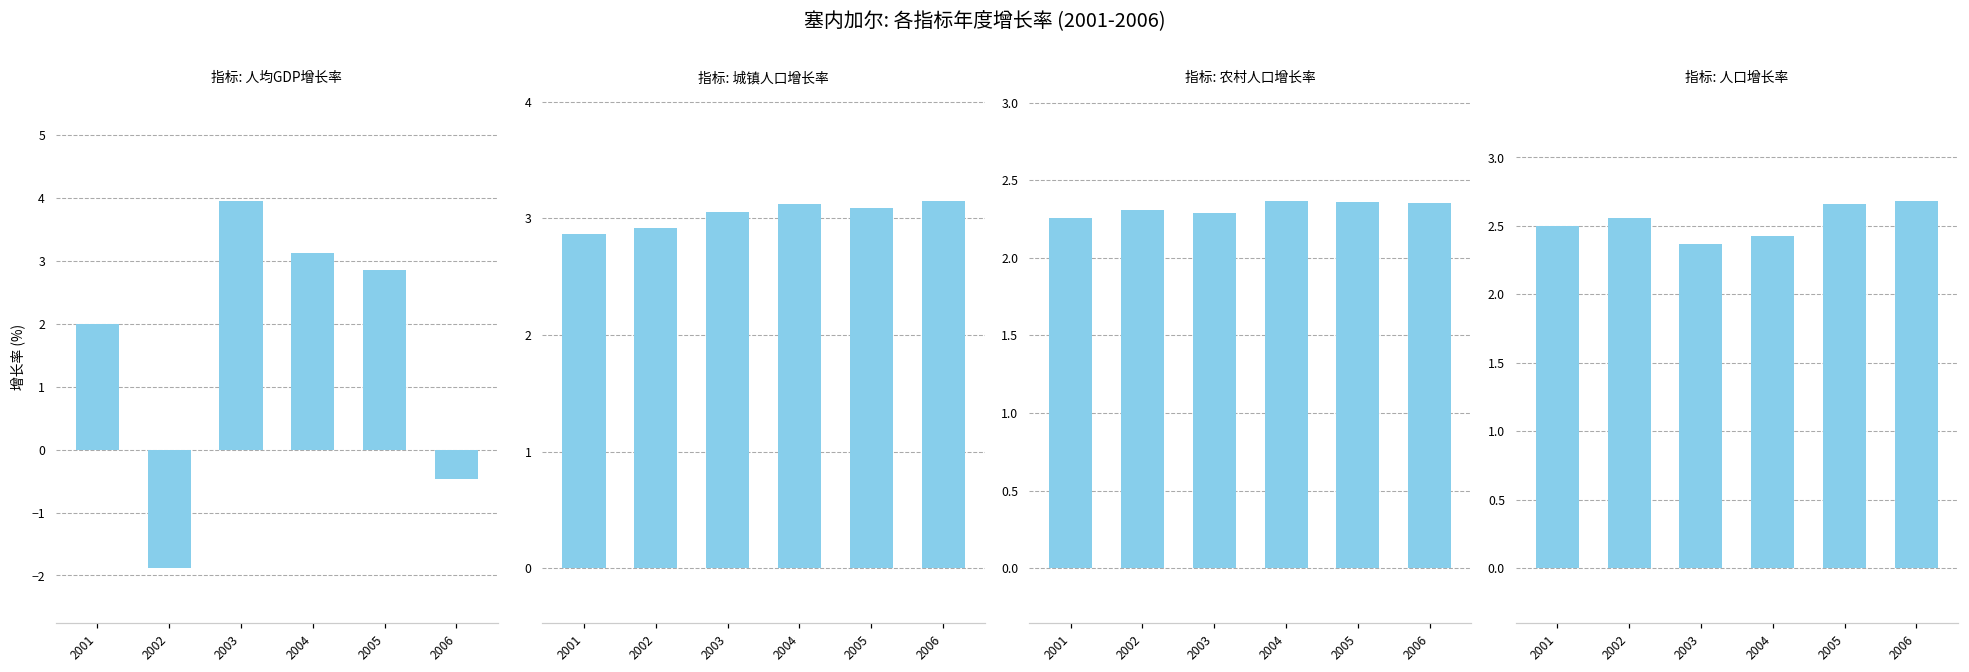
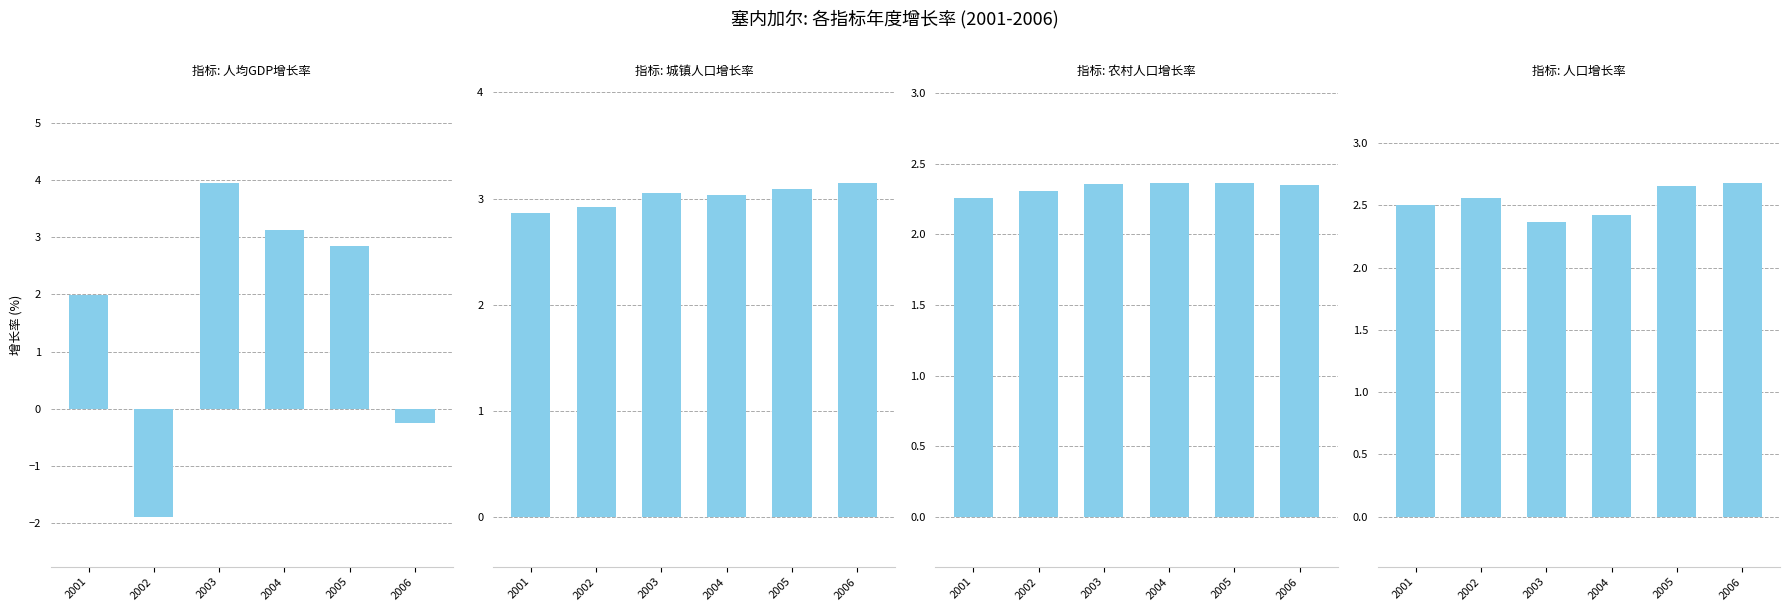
指标: 人均GDP增长率, 2006: -0.5 -> -0.2
指标: 城镇人口增长率, 2004: 3.12 -> 3.03
指标: 农村人口增长率, 2003: 2.29 -> 2.36
